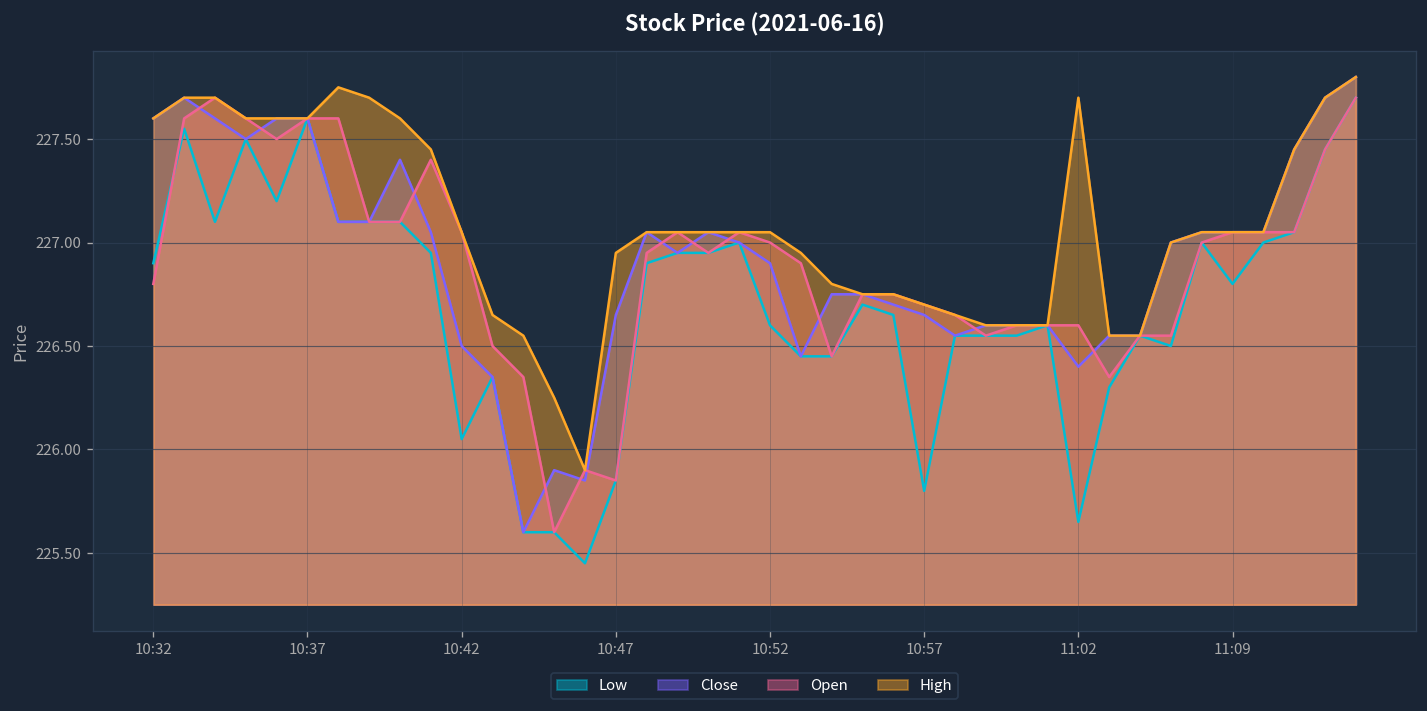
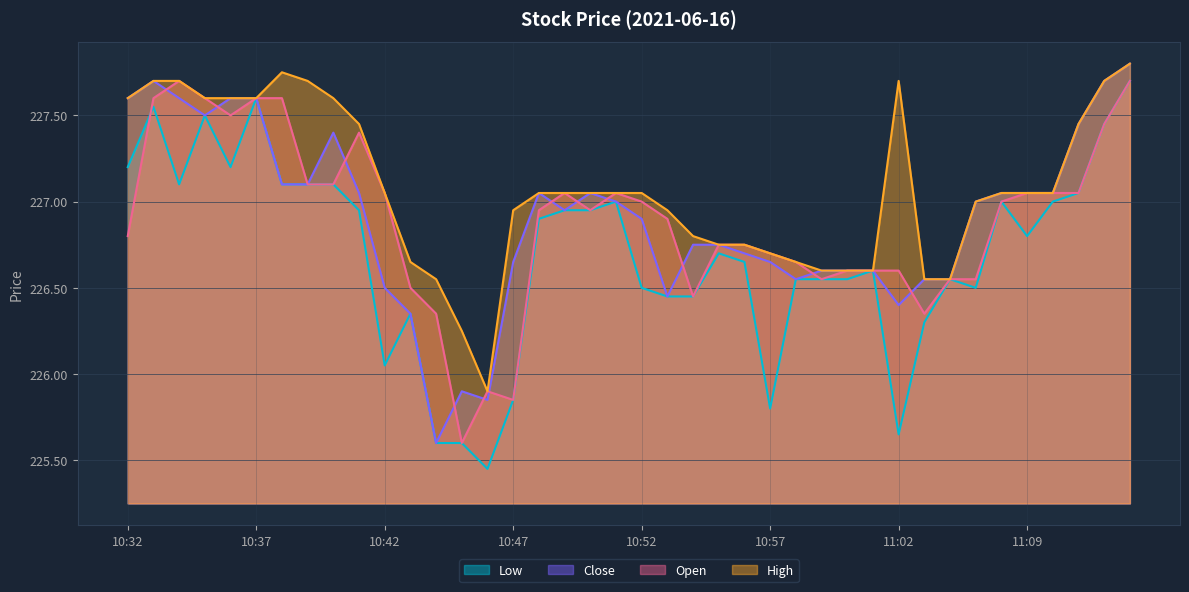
Low, 10:32: 226.9 -> 227.2
Low, 10:52: 226.6 -> 226.5
